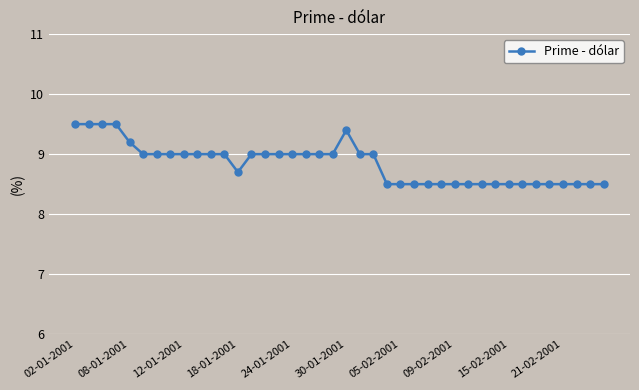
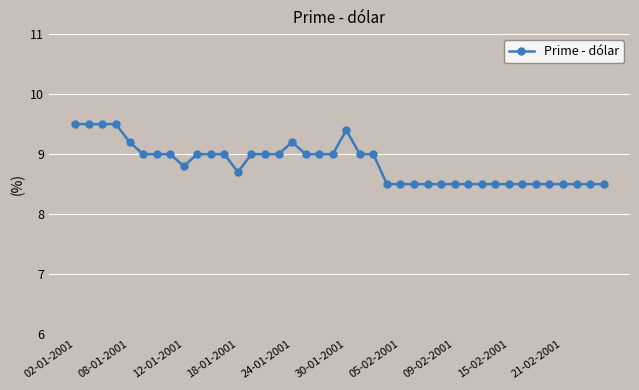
12-01-2001: 9.0 -> 8.8
24-01-2001: 9.0 -> 9.2
